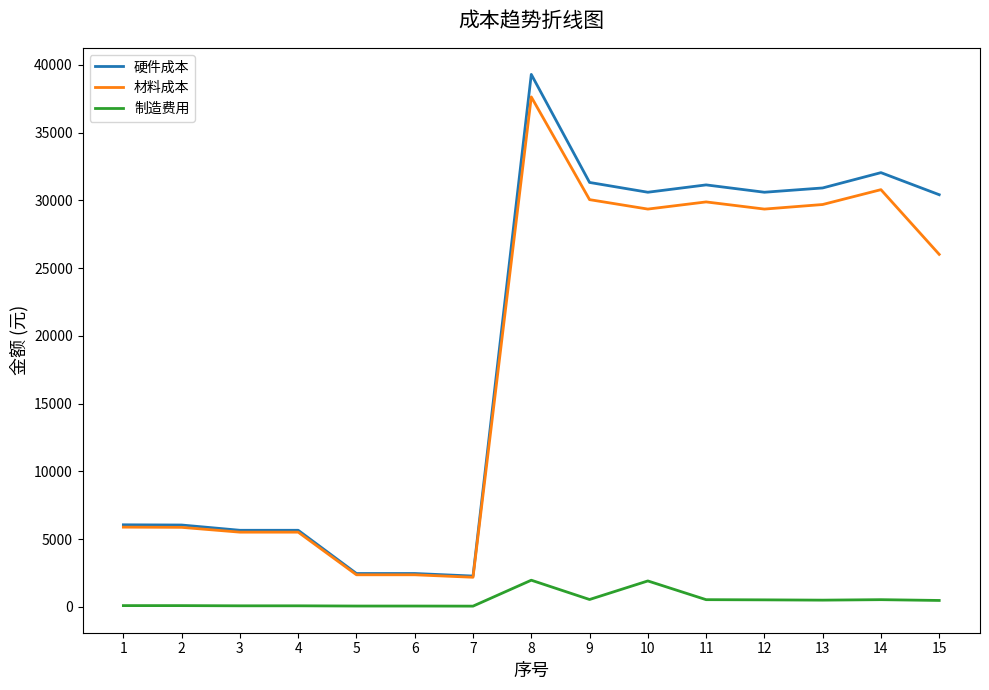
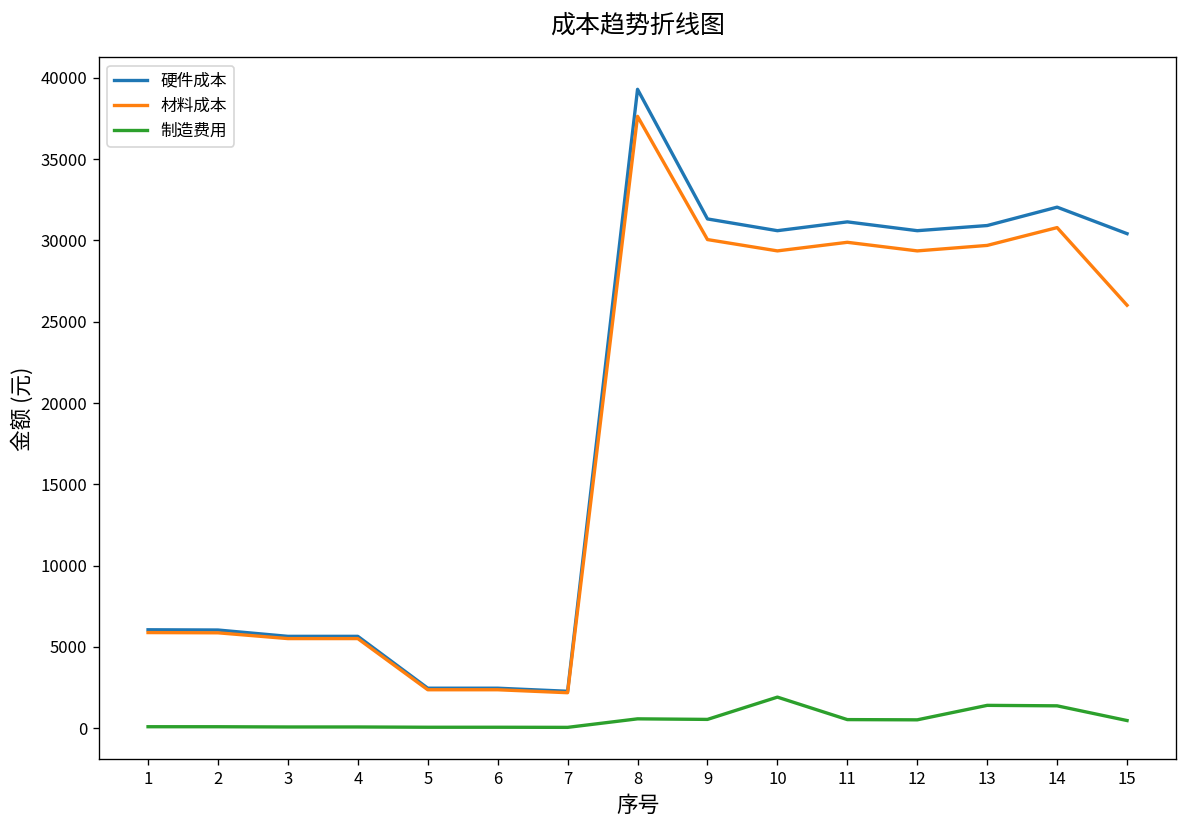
制造费用, 8: 2000 -> 600
制造费用, 13: 500 -> 1400
制造费用, 14: 500 -> 1400
